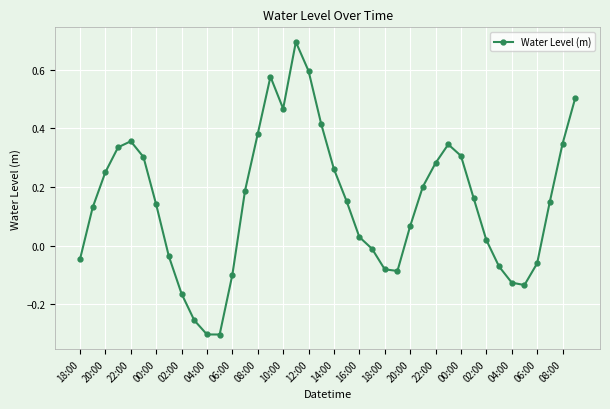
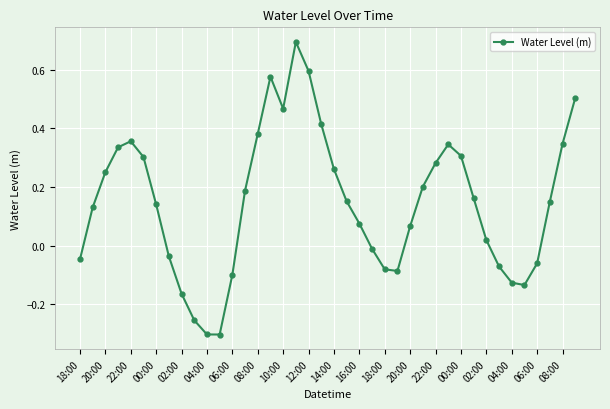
16:00: 0.03 -> 0.08
